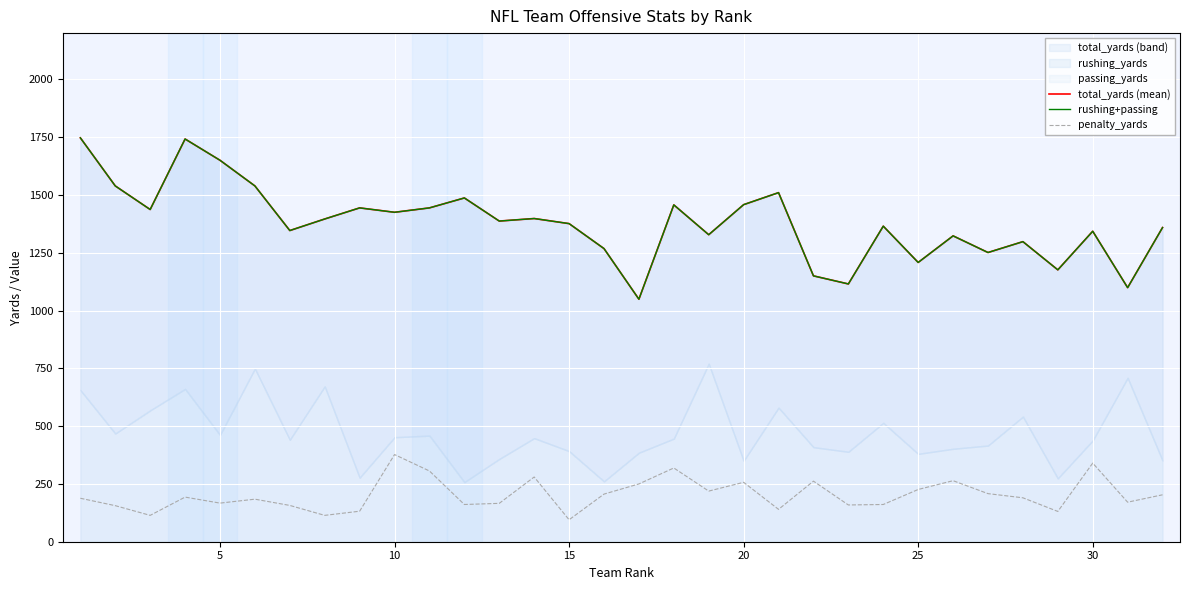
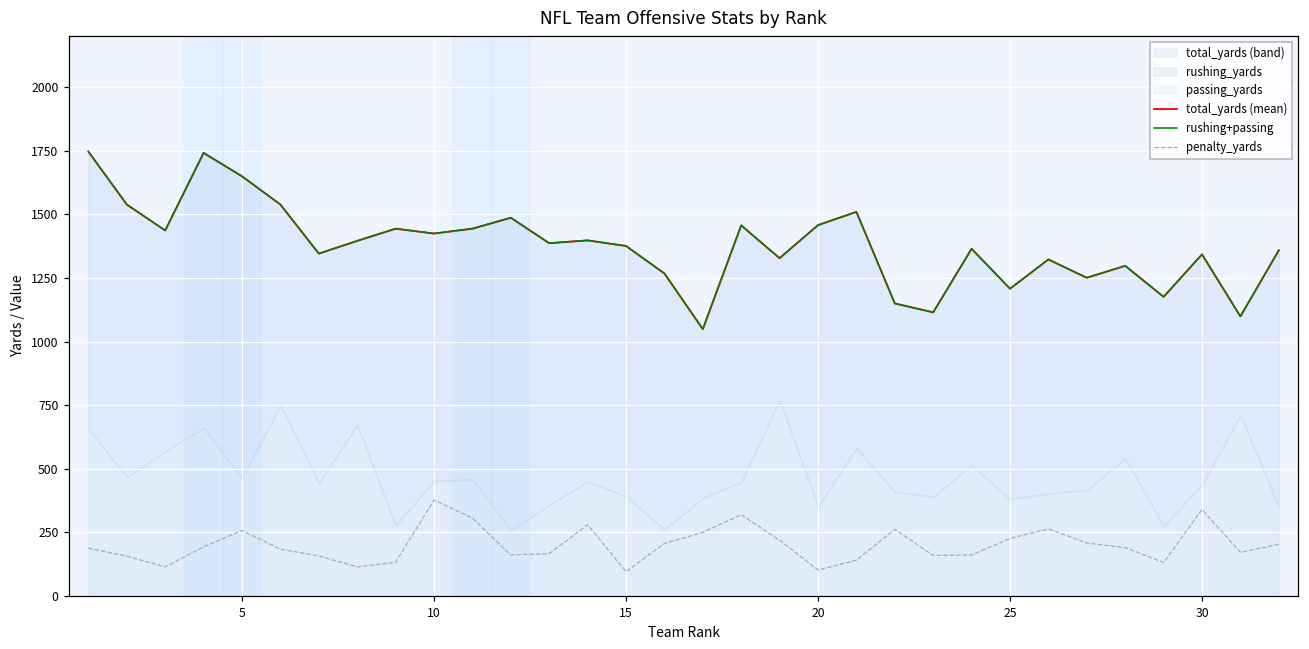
penalty_yards, 5: 170 -> 260
penalty_yards, 20: 260 -> 100
